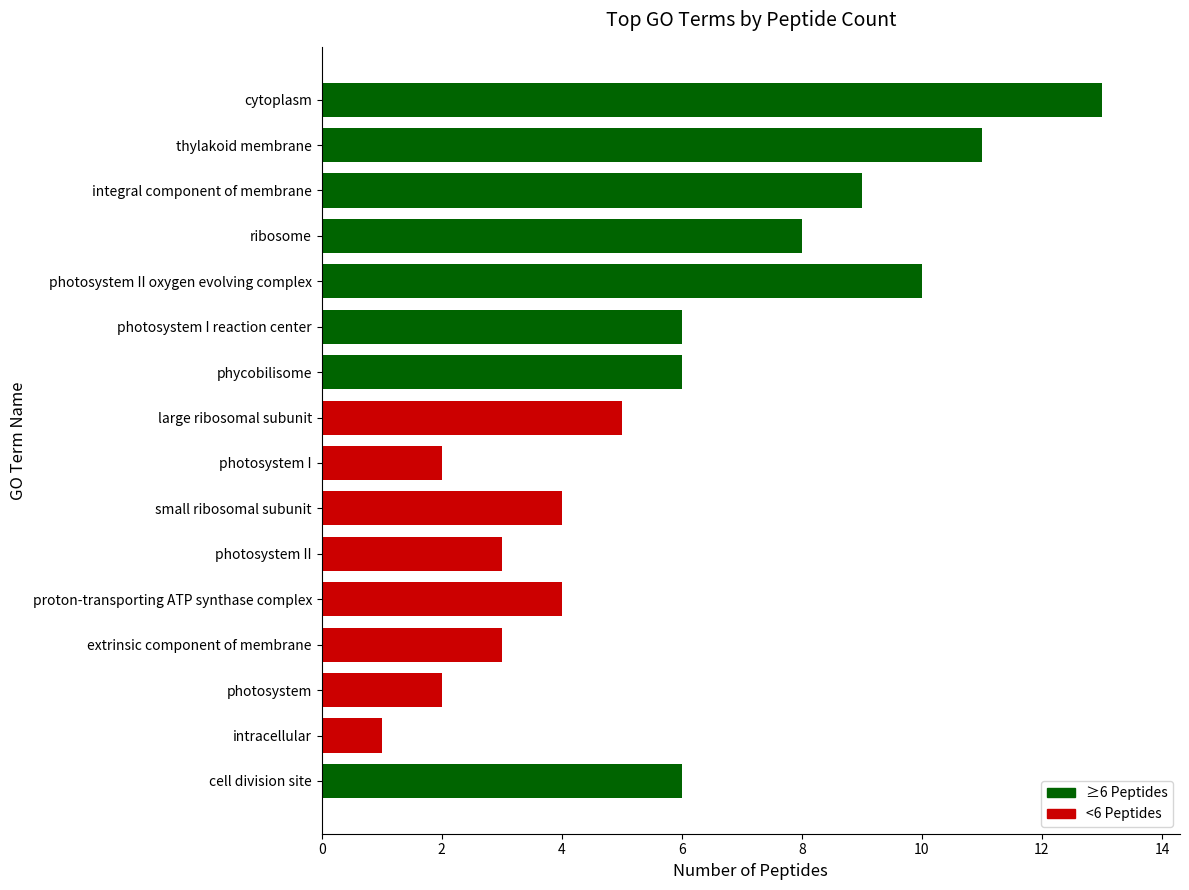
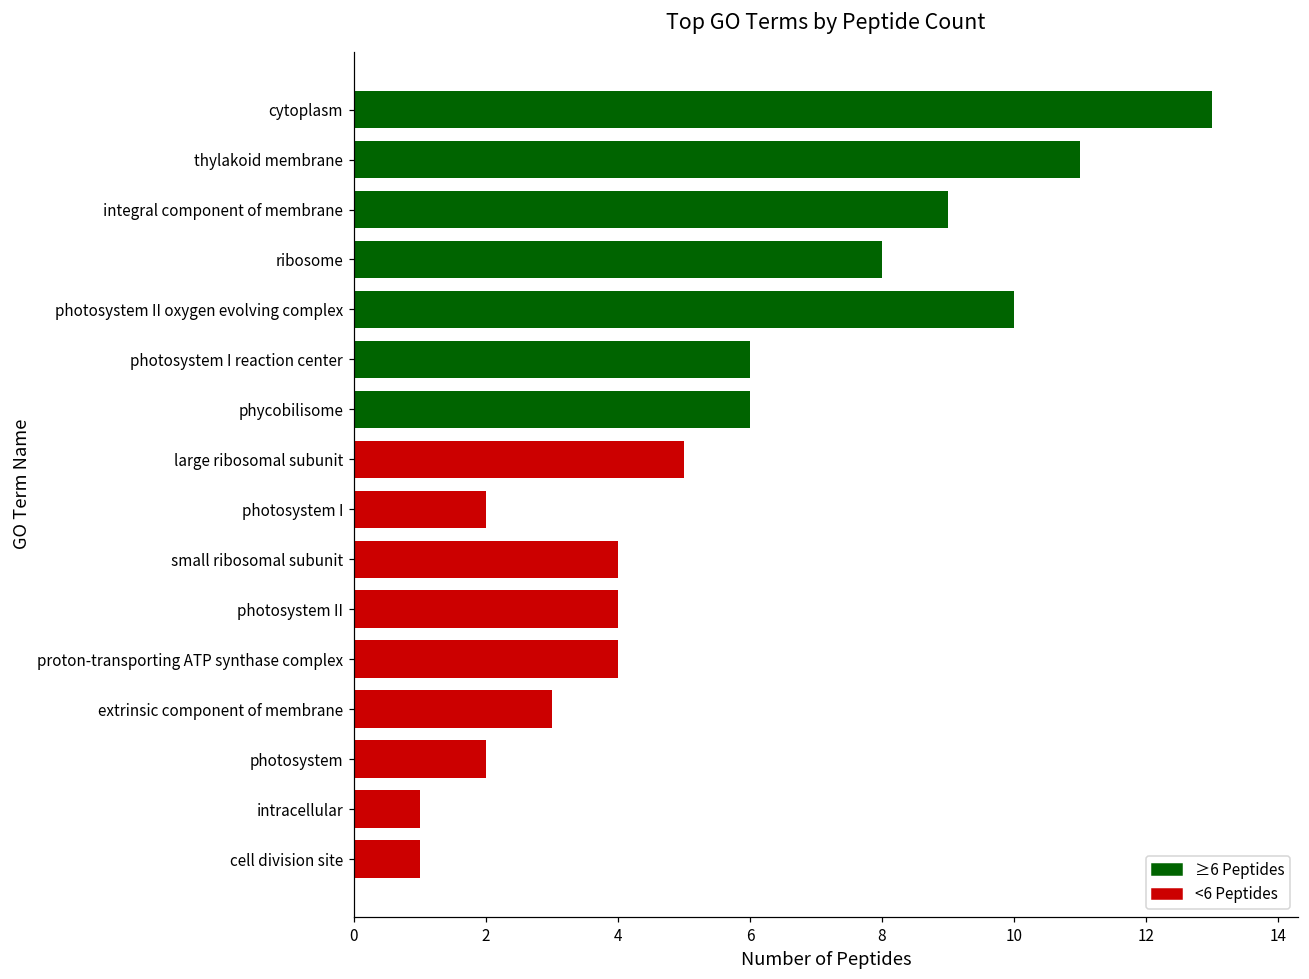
photosystem II: 3 -> 4
cell division site: 6 -> 1
